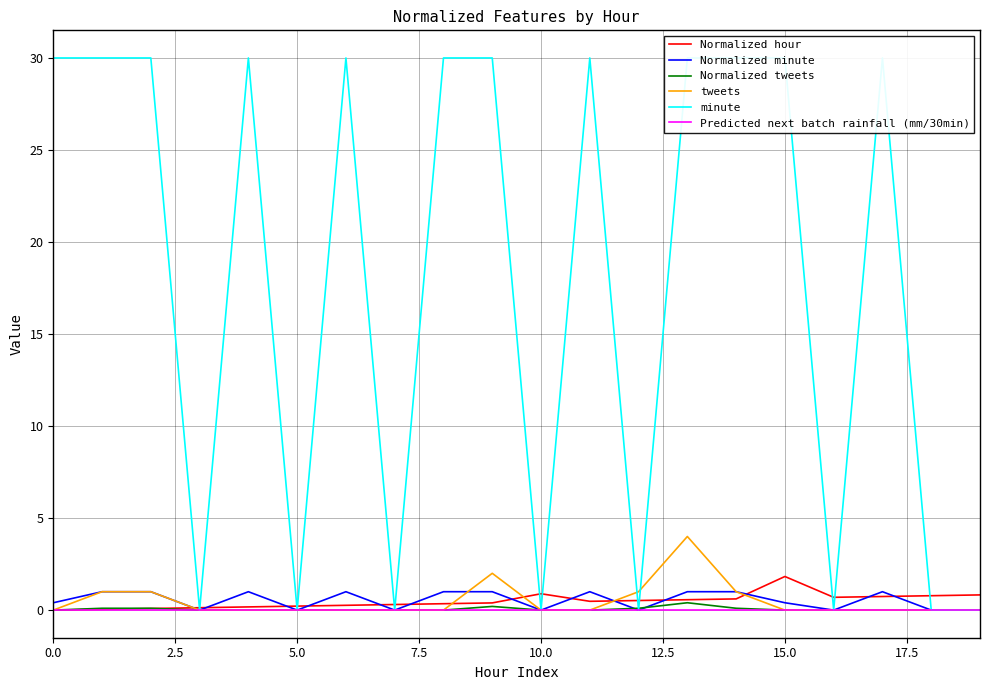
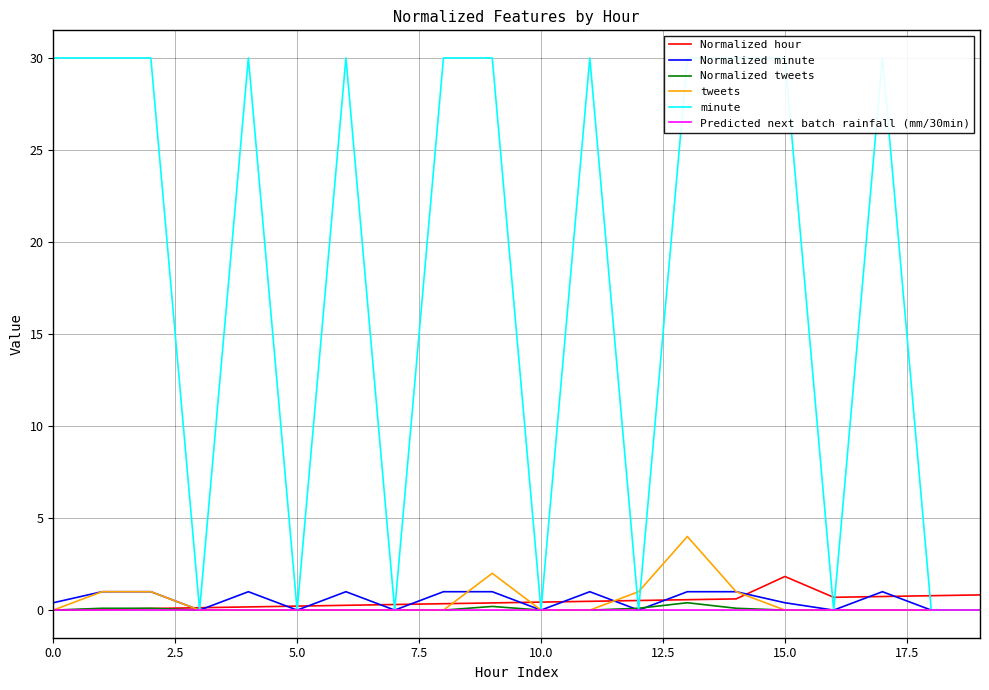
Normalized hour, 10.0: 0.9 -> 0.4
